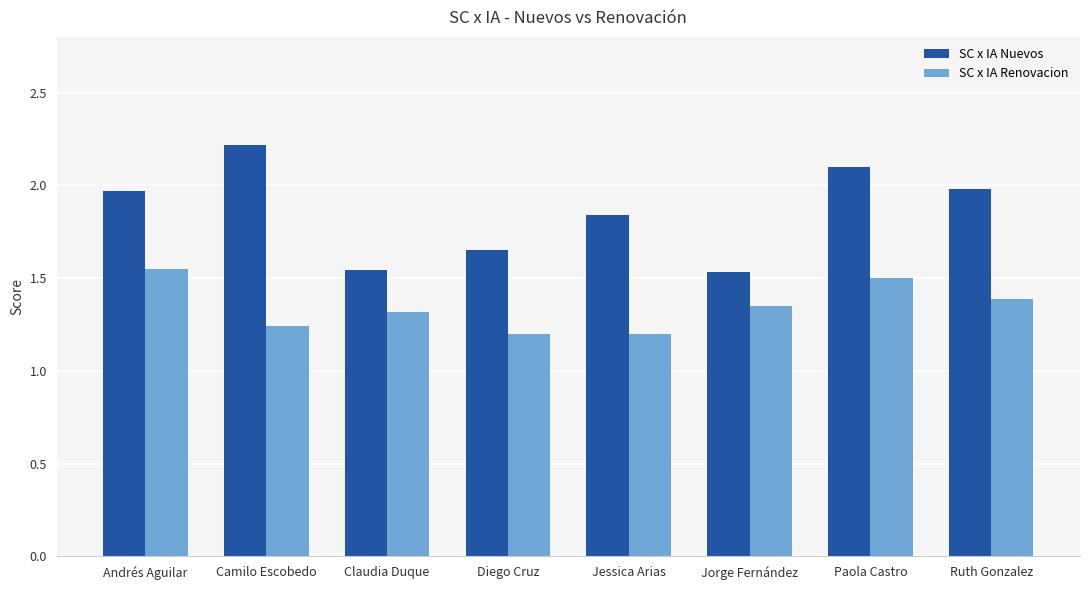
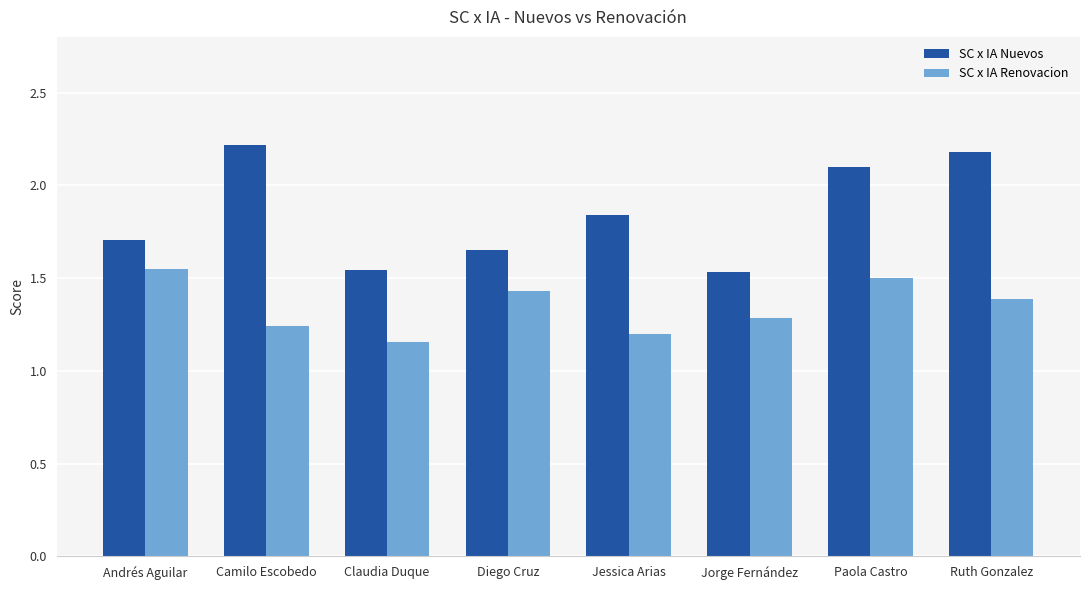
SC x IA Nuevos, Andrés Aguilar: 1.97 -> 1.71
SC x IA Renovacion, Claudia Duque: 1.32 -> 1.16
SC x IA Renovacion, Diego Cruz: 1.20 -> 1.43
SC x IA Renovacion, Jorge Fernández: 1.35 -> 1.29
SC x IA Nuevos, Ruth Gonzalez: 1.98 -> 2.18
